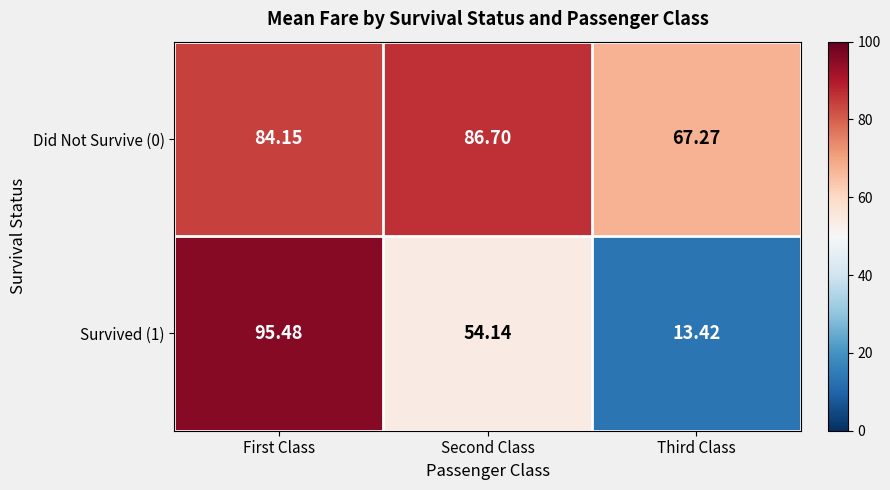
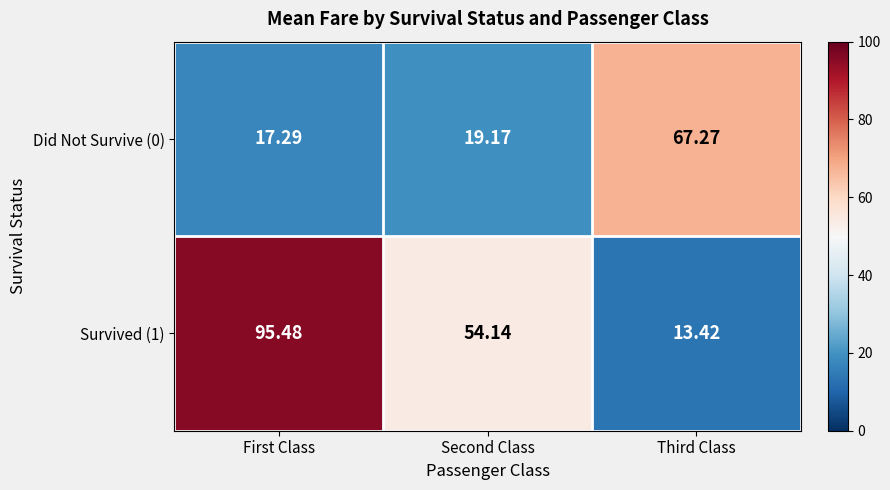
Did Not Survive (0), First Class: 84.15 -> 17.29
Did Not Survive (0), Second Class: 86.70 -> 19.17
